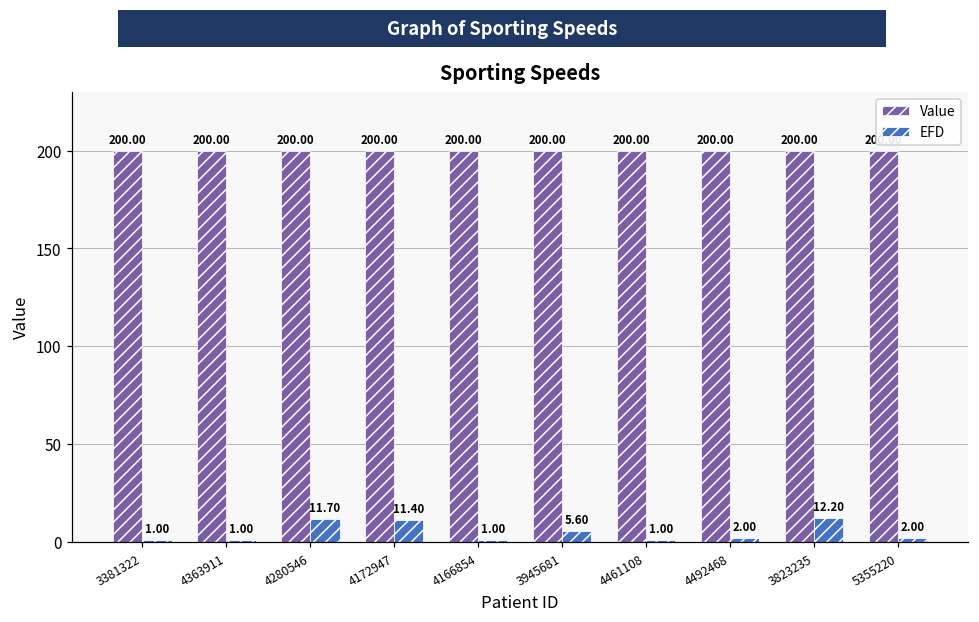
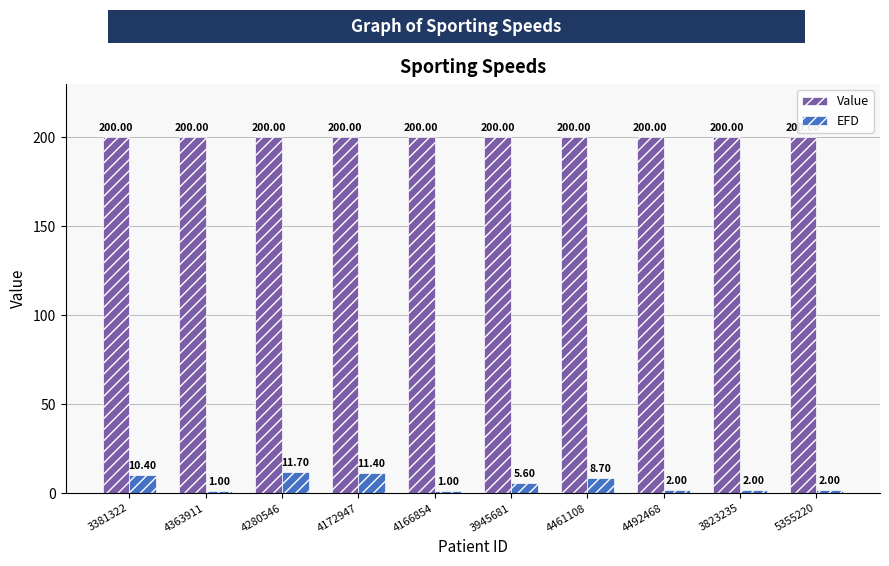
EFD, 3381322: 1.00 -> 10.40
EFD, 4461108: 1.00 -> 8.70
EFD, 3823235: 12.20 -> 2.00
